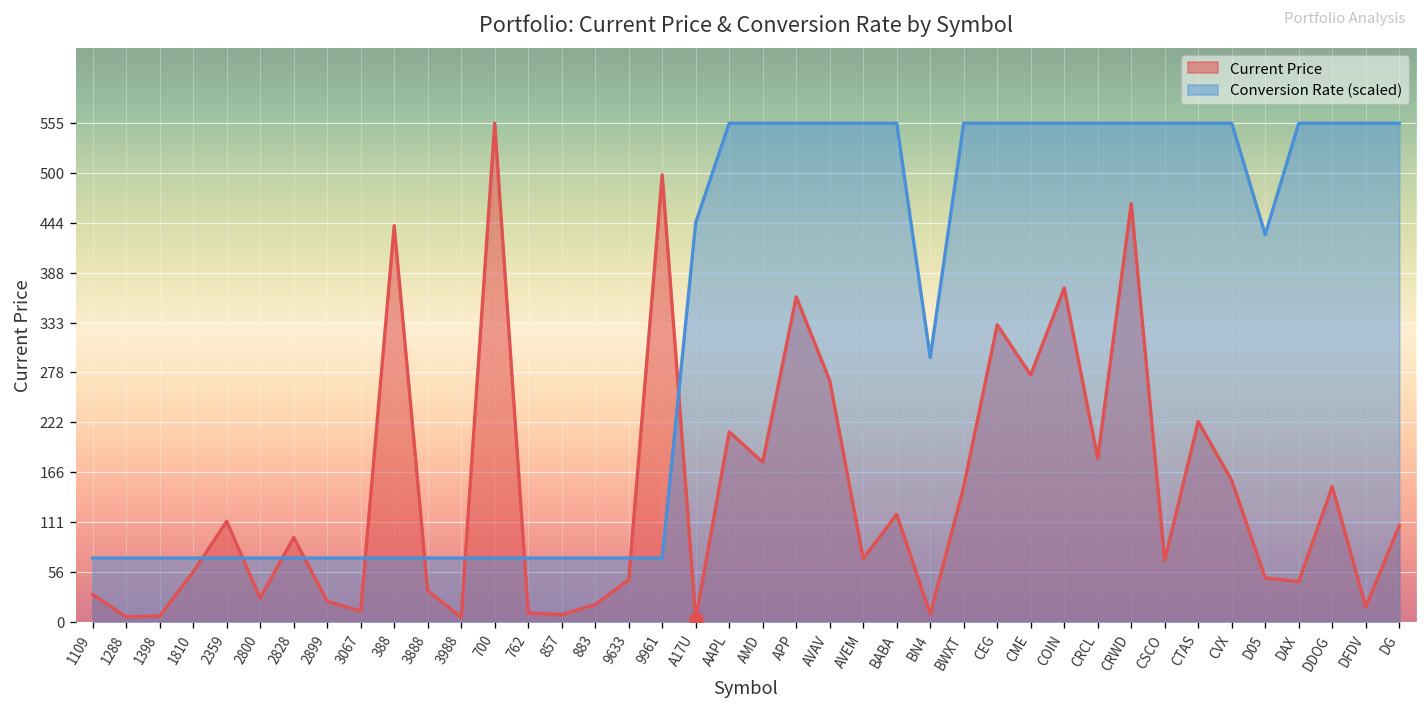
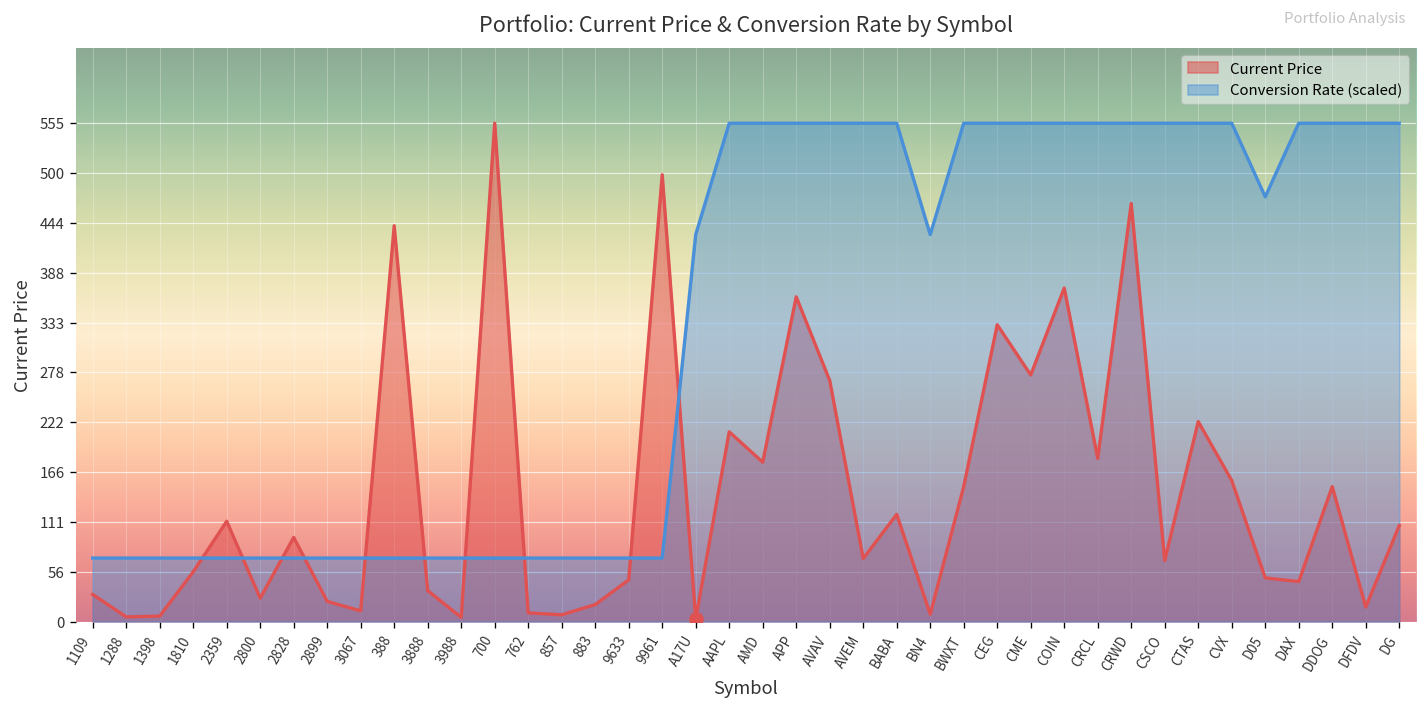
Conversion Rate (scaled), A17U: 440 -> 430
Conversion Rate (scaled), BN4: 290 -> 430
Conversion Rate (scaled), D05: 430 -> 470
